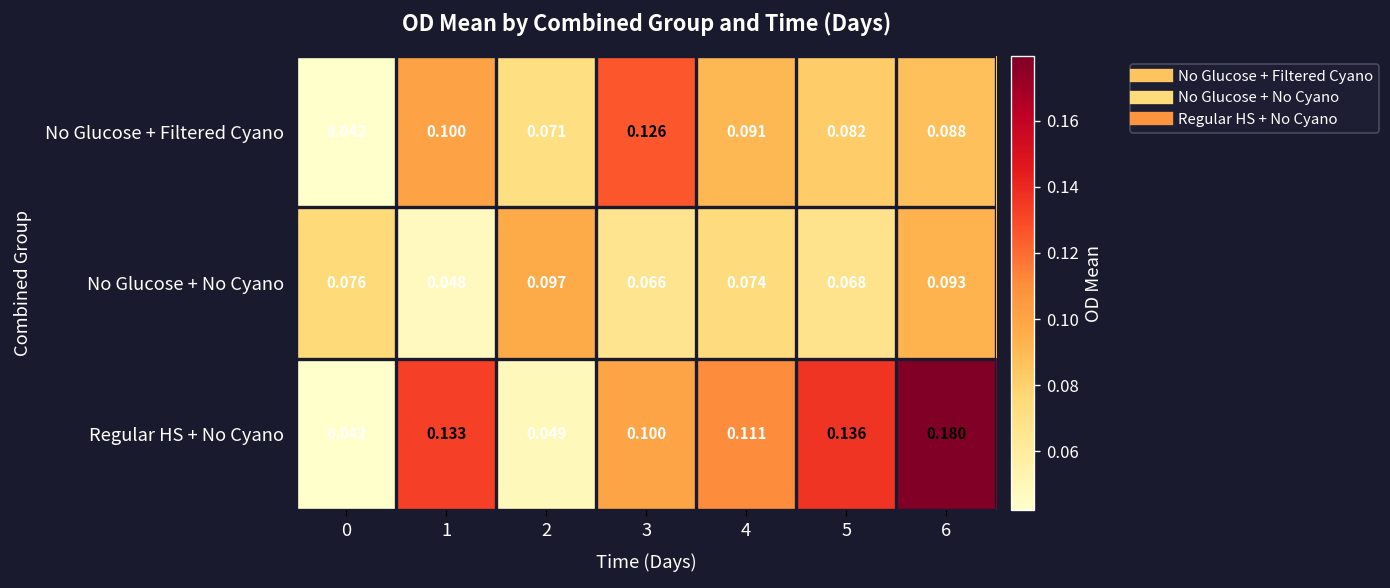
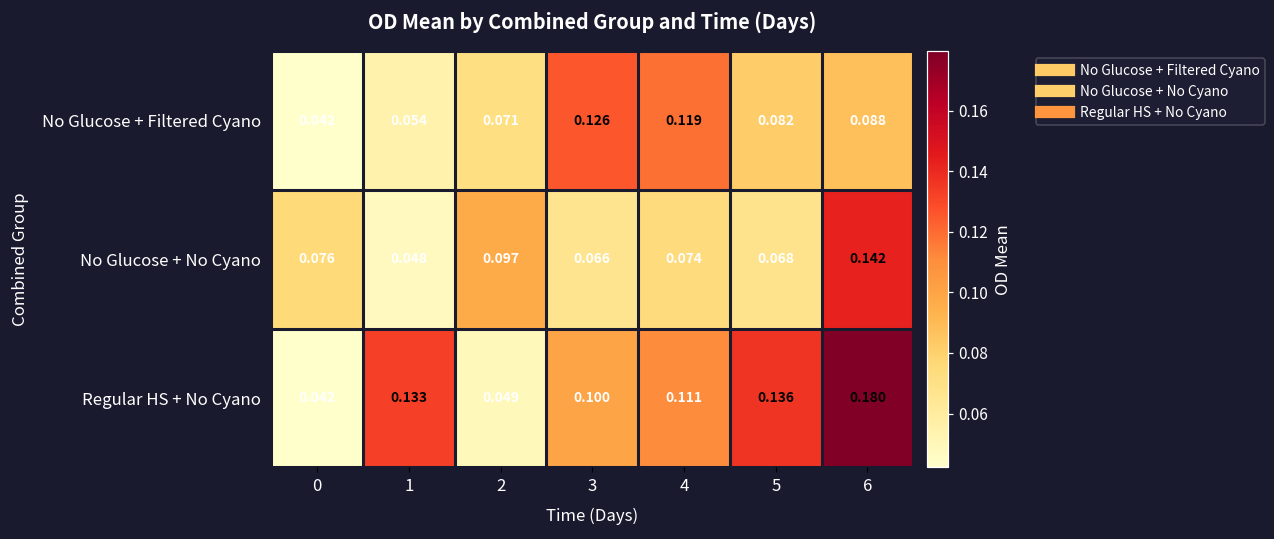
No Glucose + Filtered Cyano, 1: 0.100 -> 0.054
No Glucose + Filtered Cyano, 4: 0.091 -> 0.119
No Glucose + No Cyano, 6: 0.093 -> 0.142
